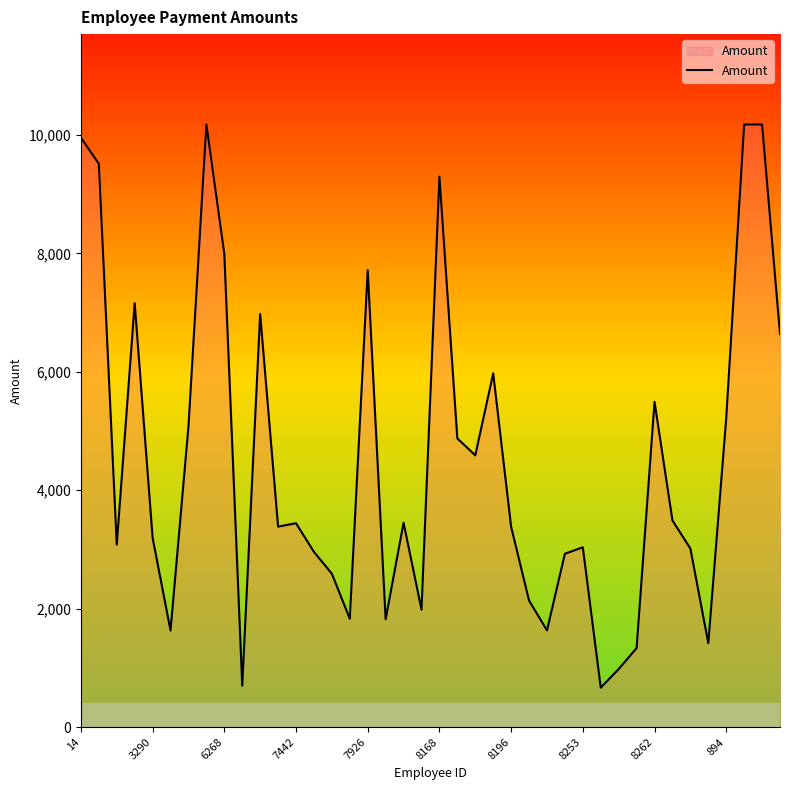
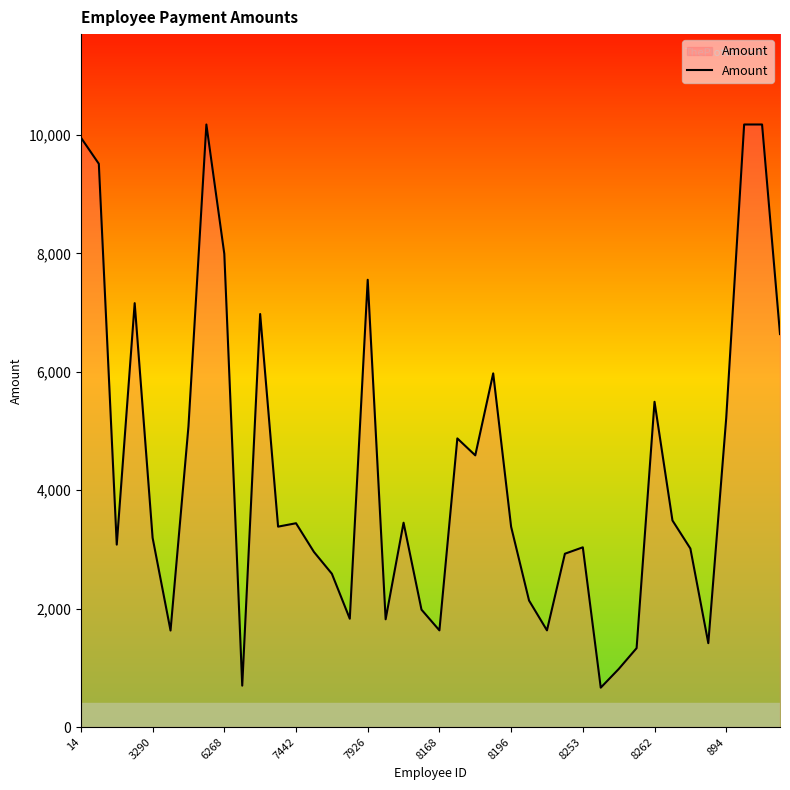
7926: 7,700 -> 7,600
8168: 9,300 -> 1,600
